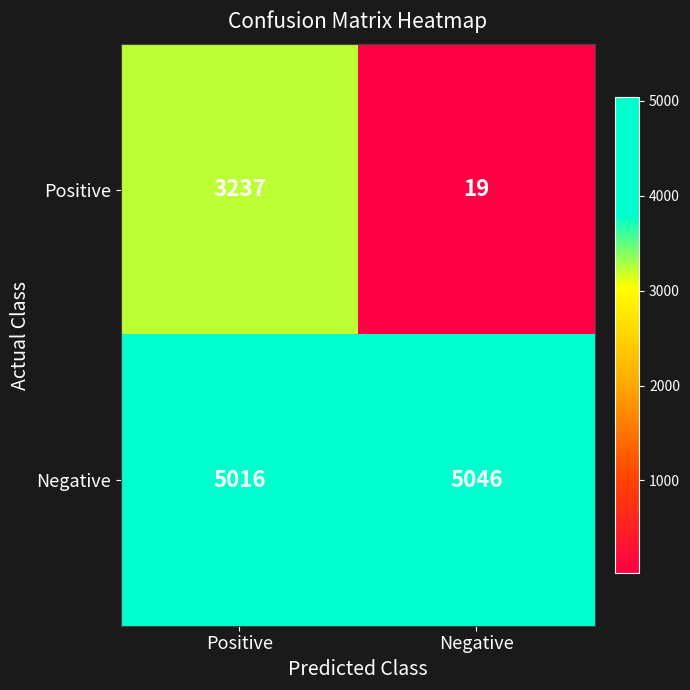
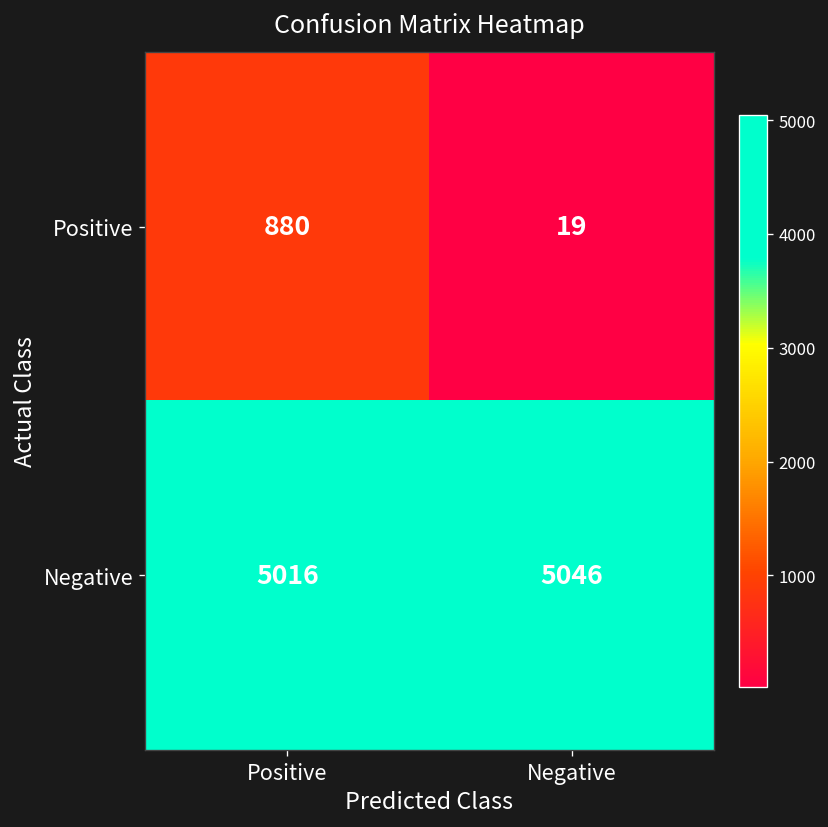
Positive, Positive: 3237 -> 880
